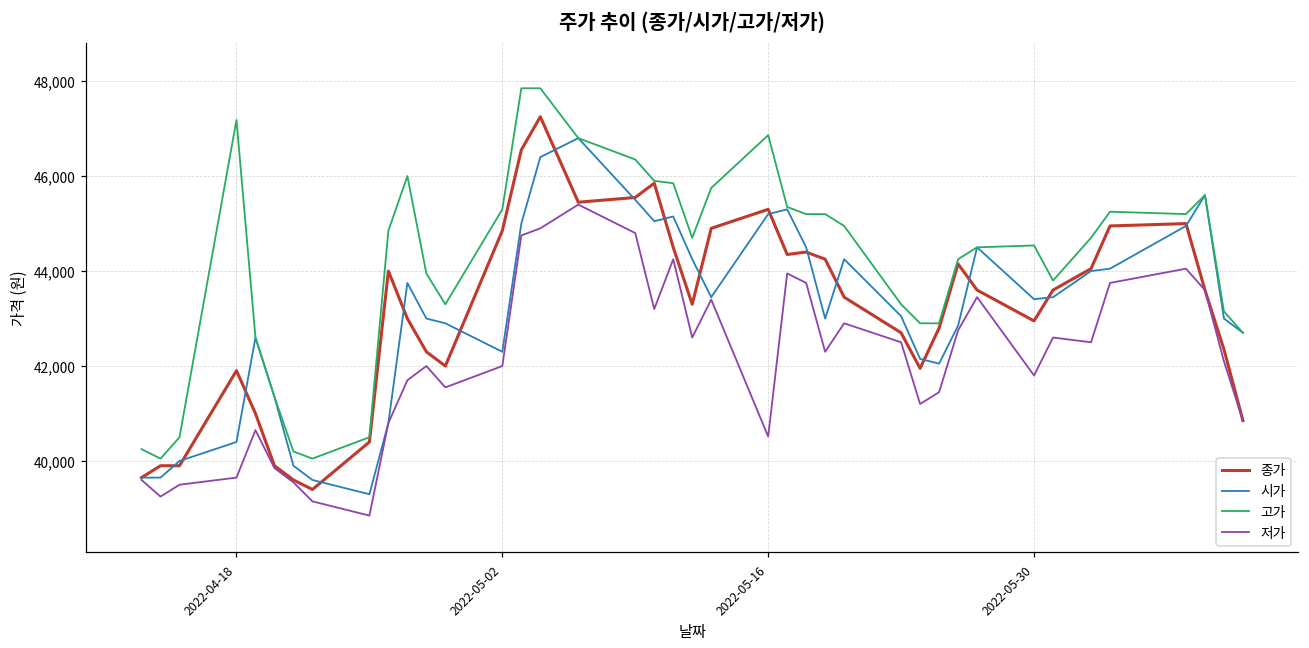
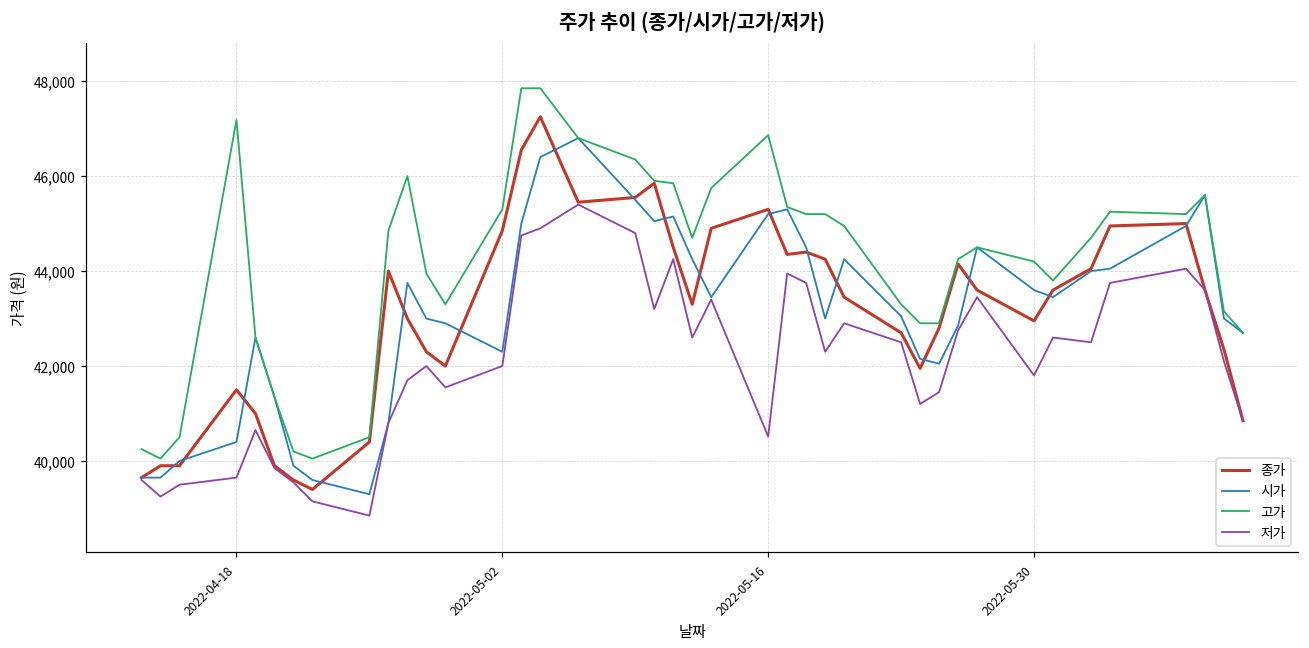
종가, 2022-04-18: 41,900 -> 41,500
시가, 2022-05-30: 43,400 -> 43,600
고가, 2022-05-30: 44,500 -> 44,200
